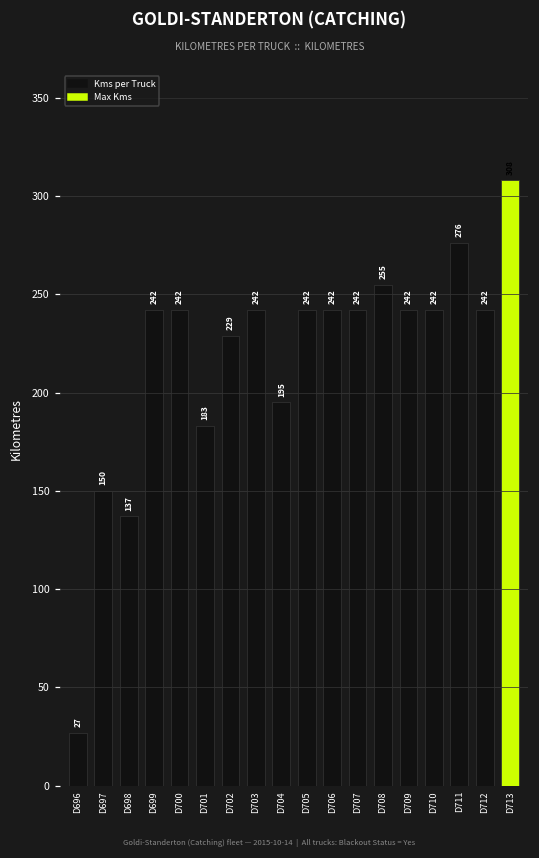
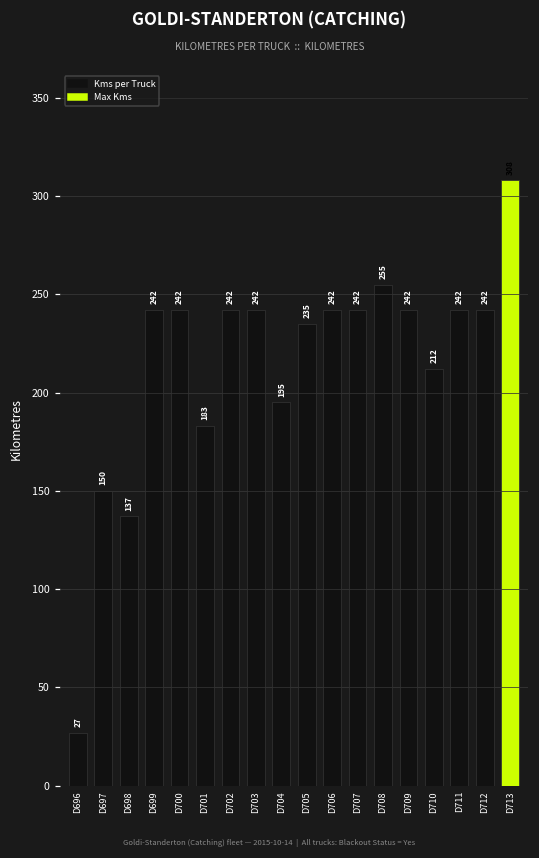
D702: 229 -> 242
D705: 242 -> 235
D710: 242 -> 212
D711: 276 -> 242
